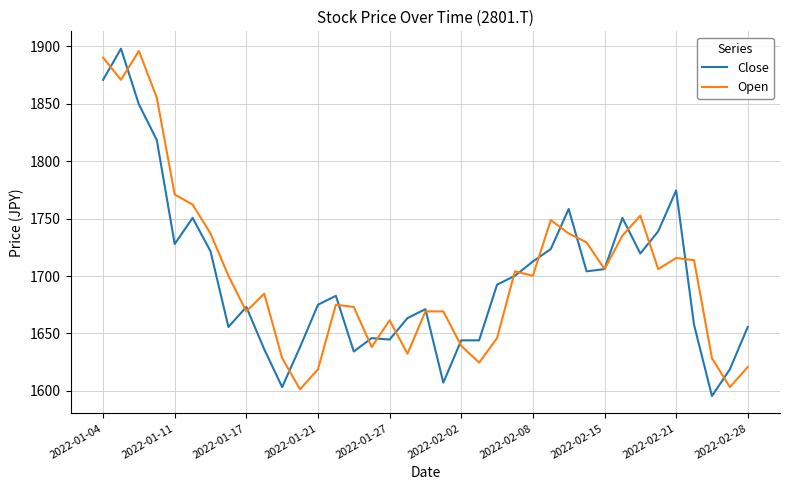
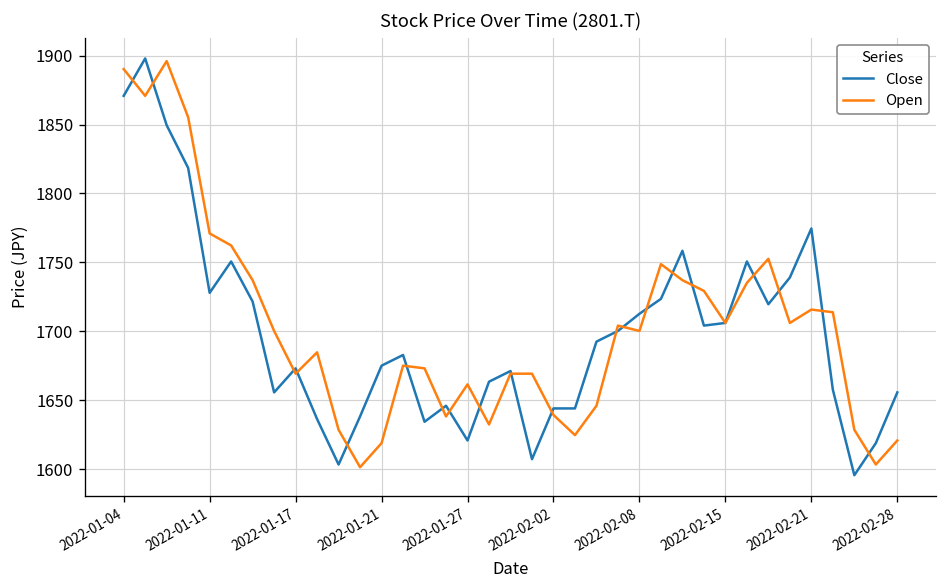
Close, 2022-01-27: 1645 -> 1621
